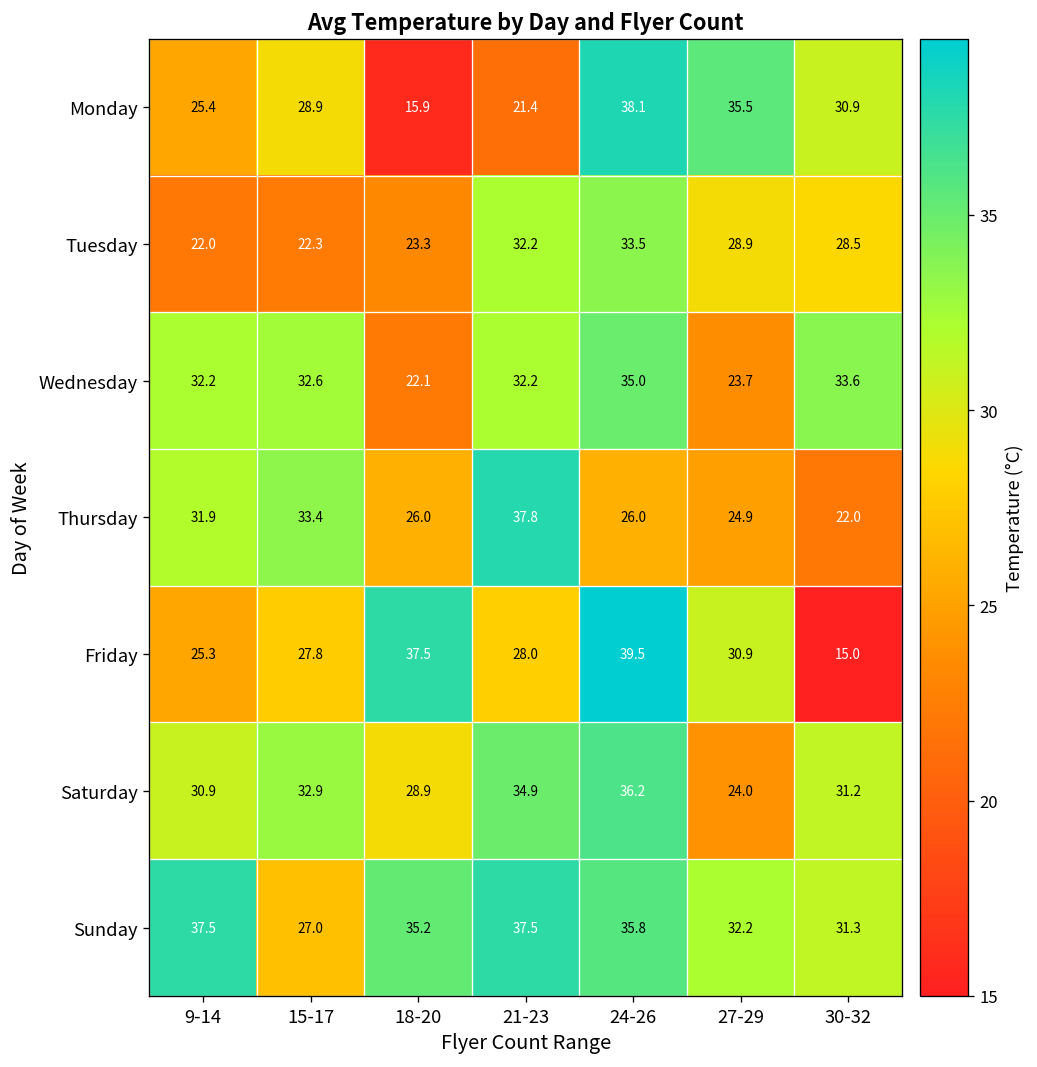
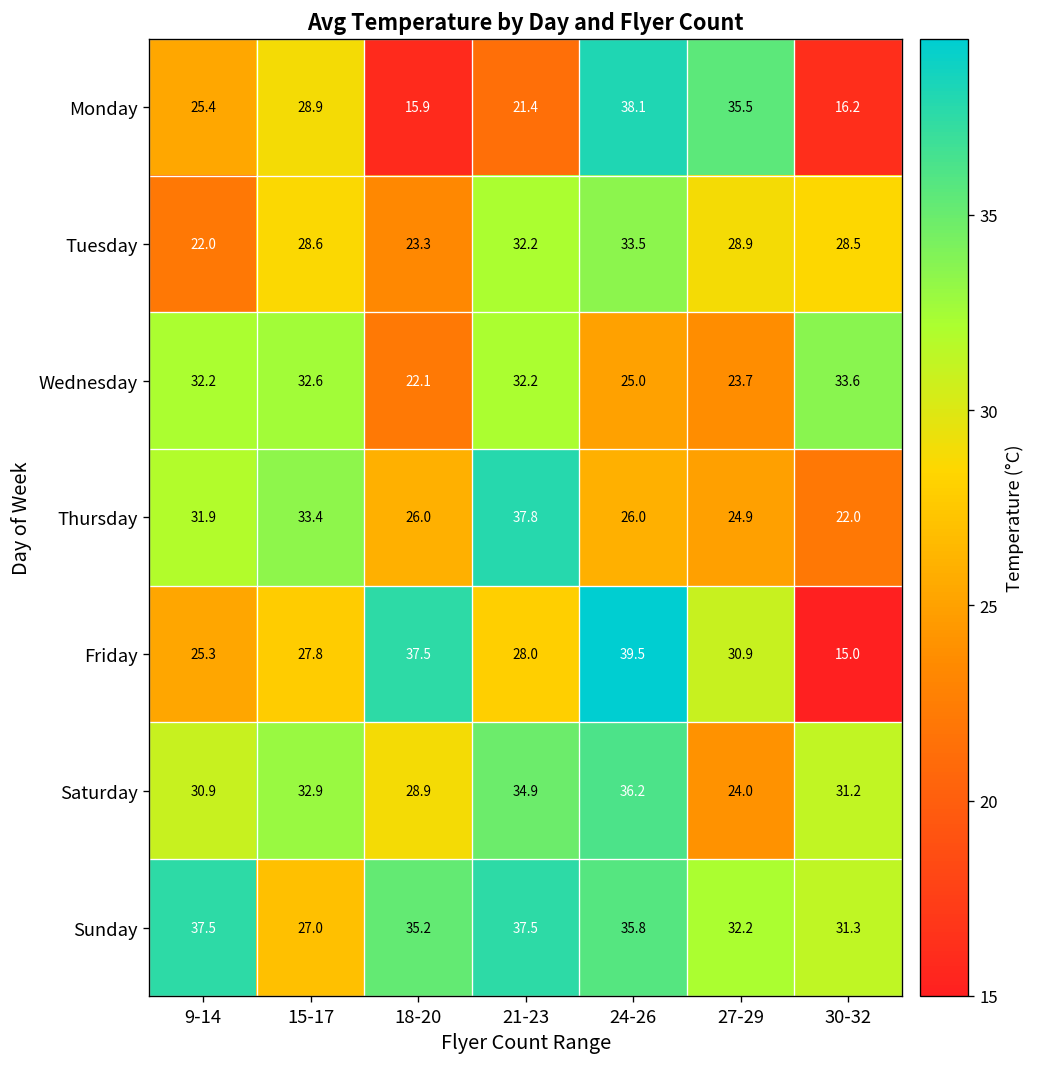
Monday, 30-32: 30.9 -> 16.2
Tuesday, 15-17: 22.3 -> 28.6
Wednesday, 24-26: 35.0 -> 25.0
